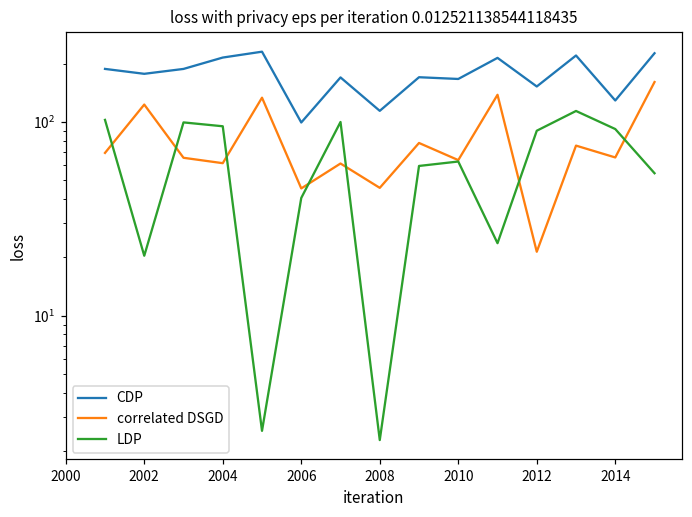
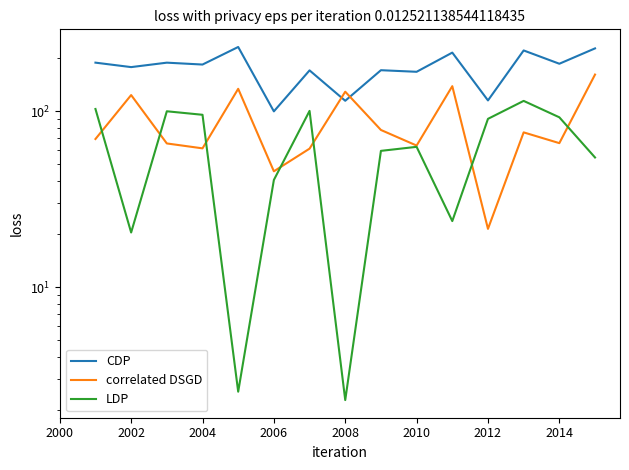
CDP, 2004: 220 -> 180
correlated DSGD, 2008: 46 -> 130
CDP, 2012: 150 -> 120
CDP, 2014: 130 -> 190
